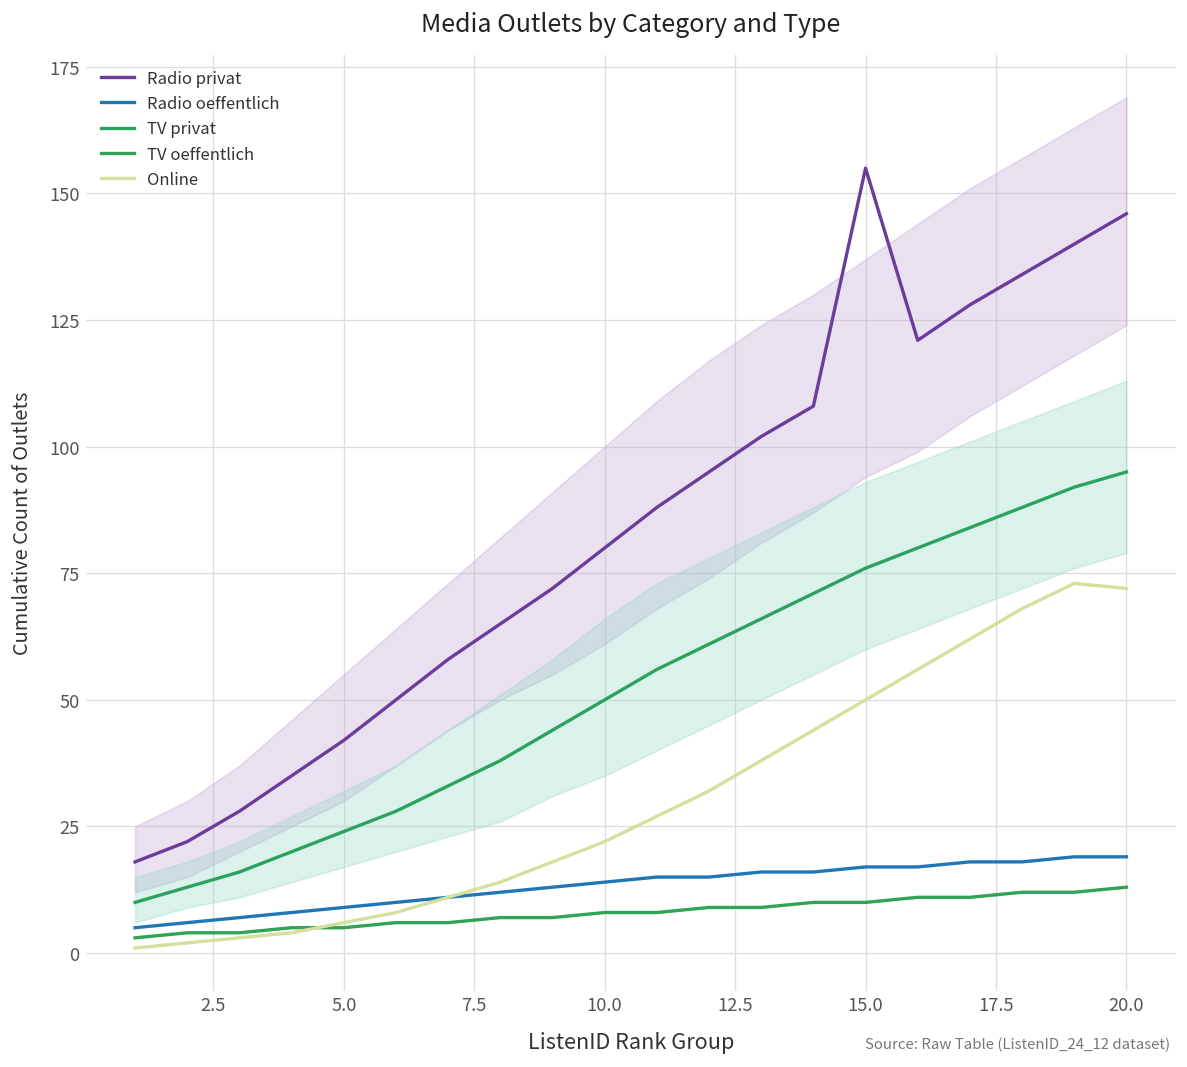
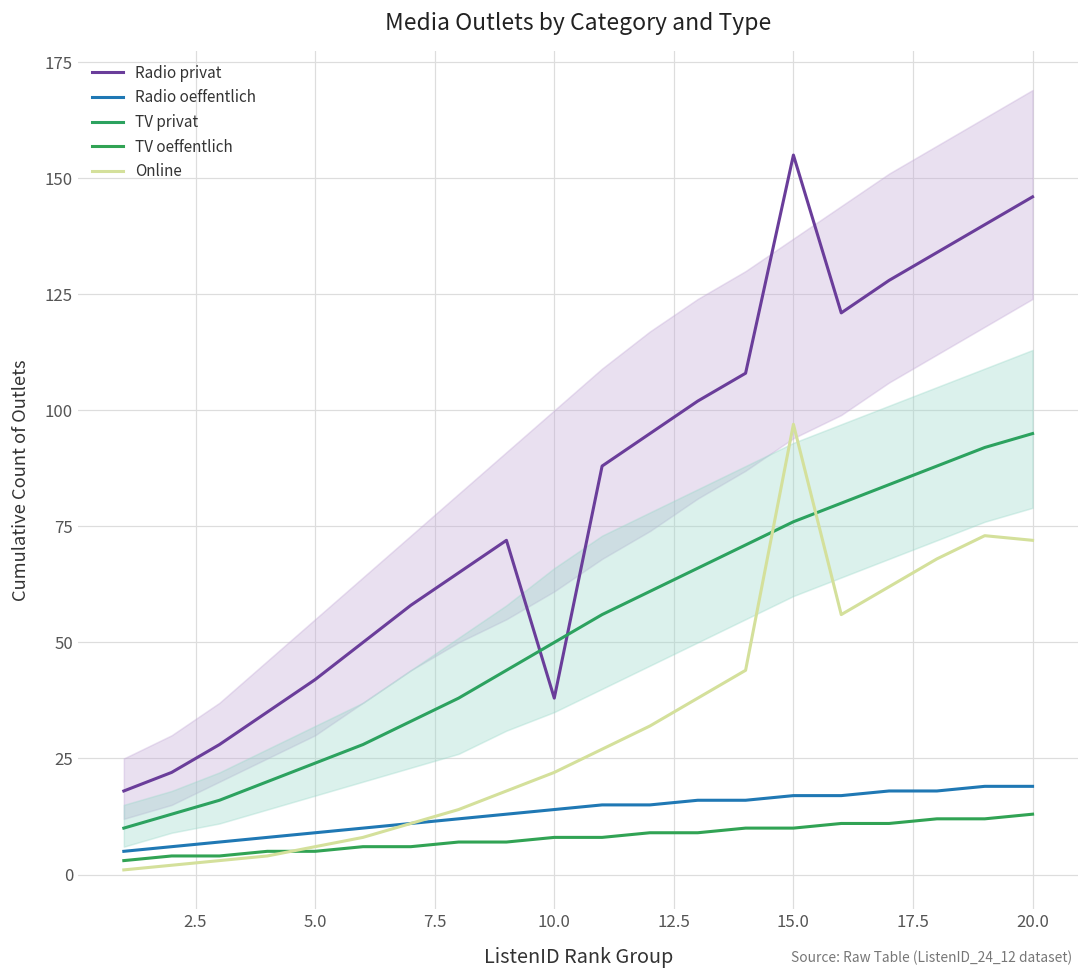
Radio privat, 10.0: 80 -> 38
Online, 15.0: 50 -> 97
